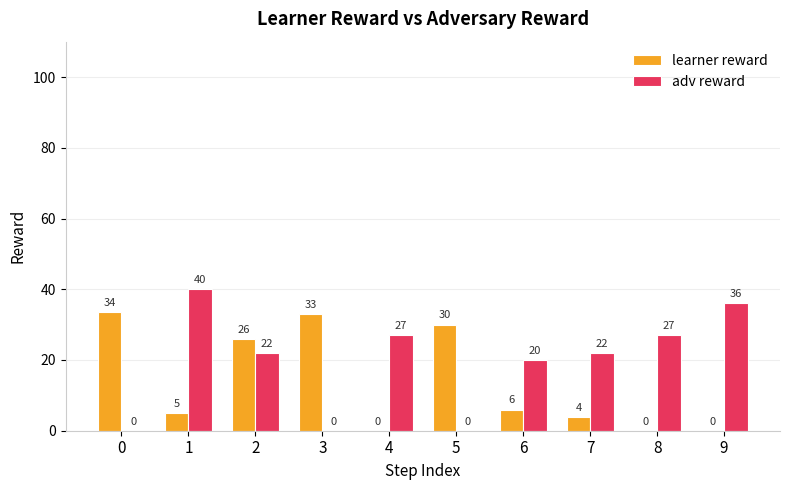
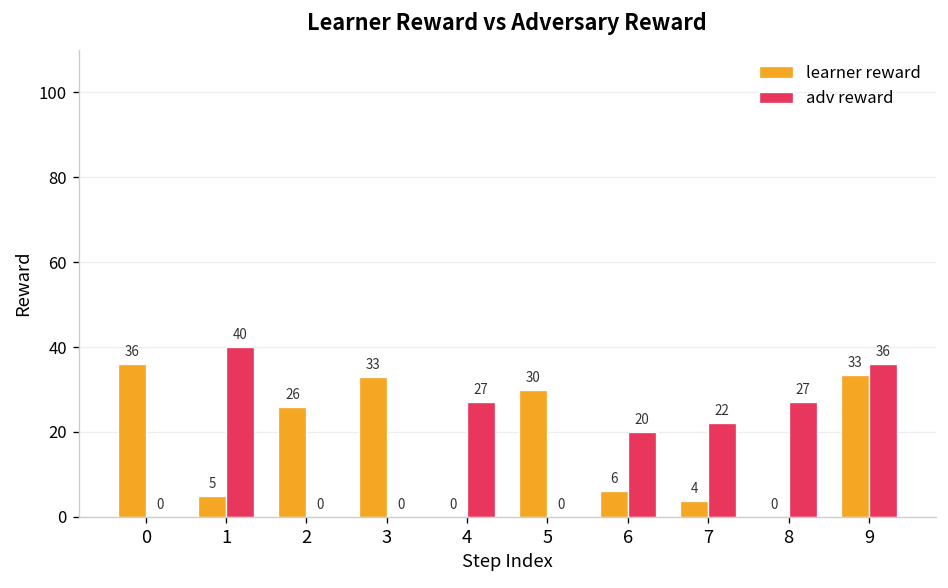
learner reward, 0: 34 -> 36
adv reward, 2: 22 -> 0
learner reward, 9: 0 -> 33
